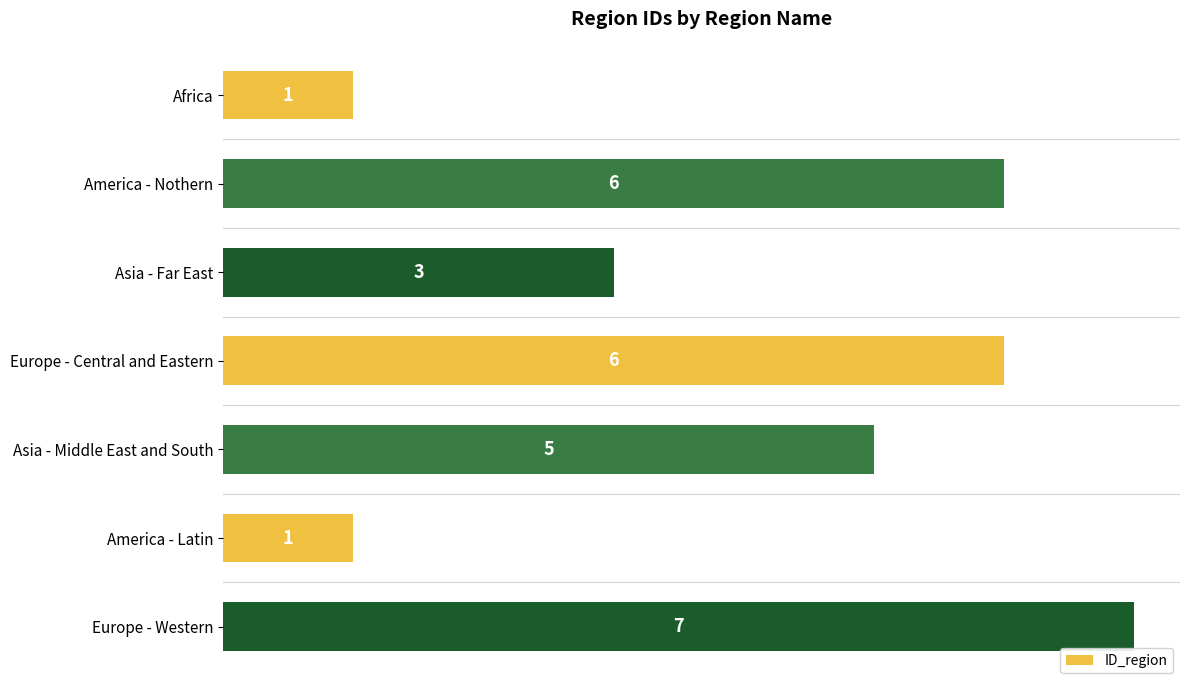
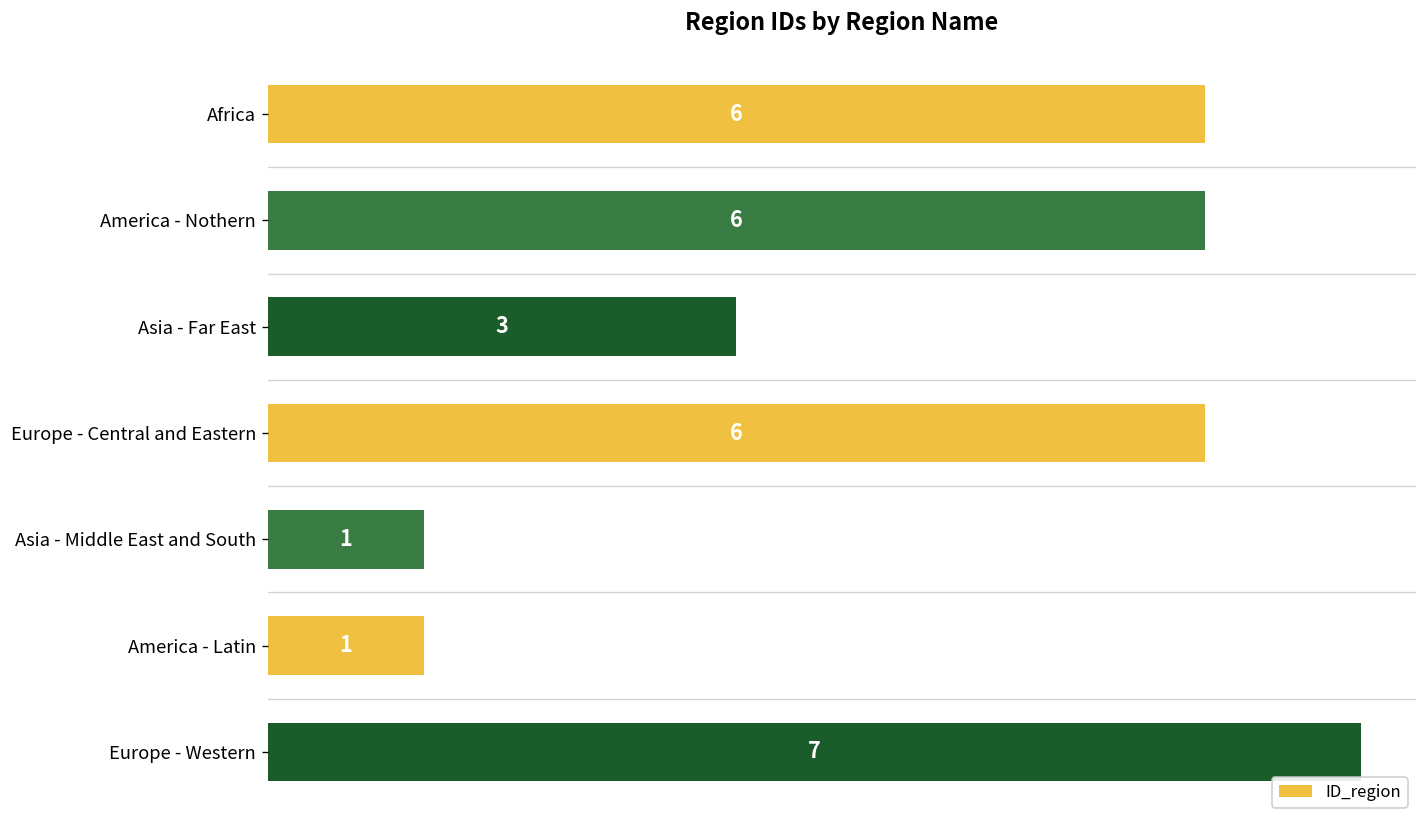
Africa: 1 -> 6
Asia - Middle East and South: 5 -> 1
